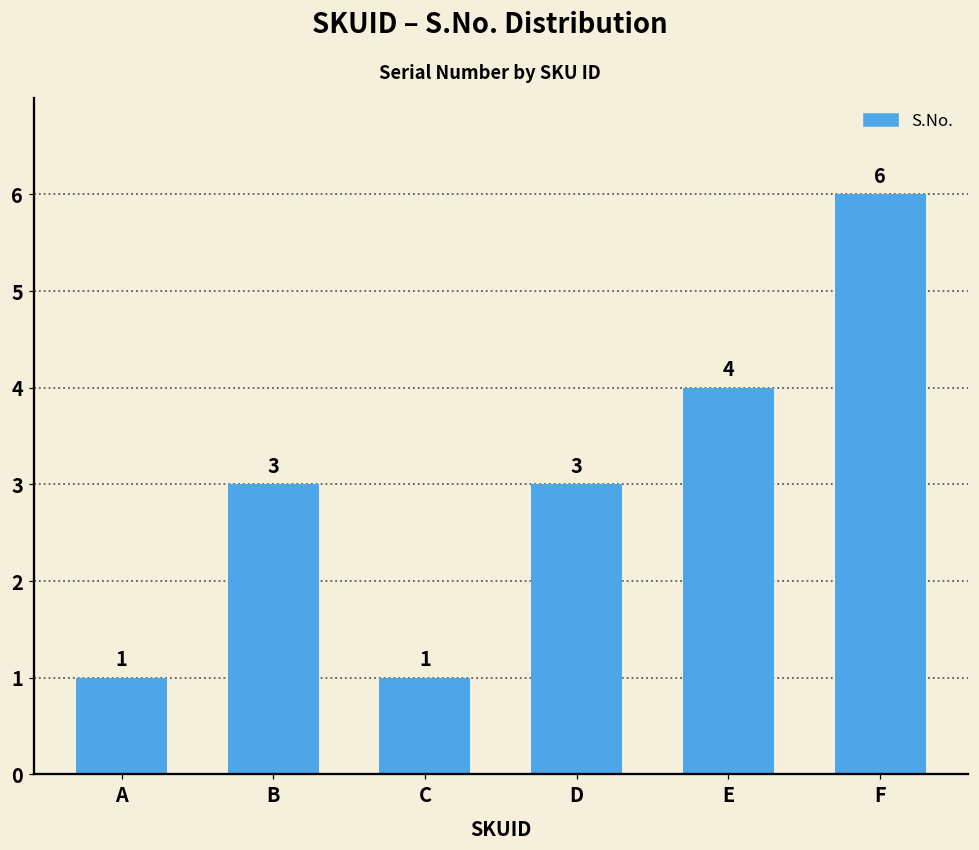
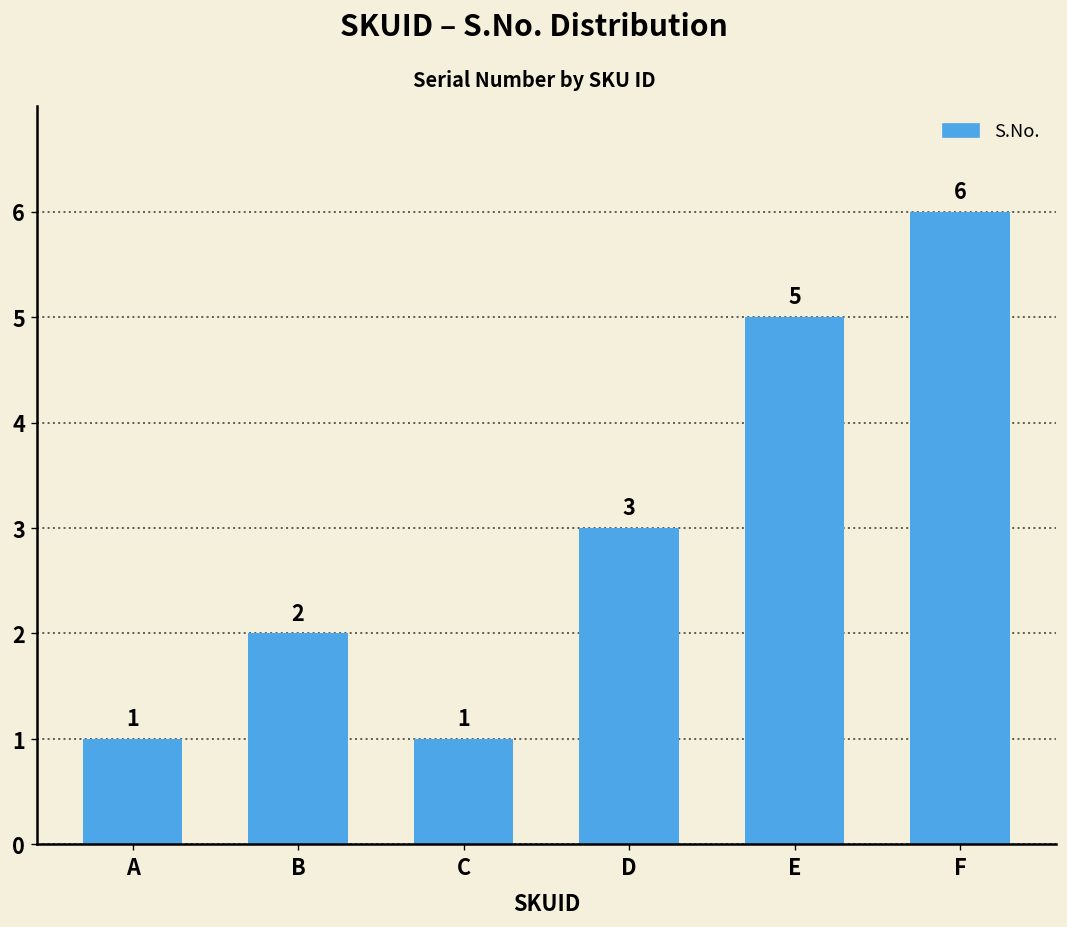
B: 3 -> 2
E: 4 -> 5
